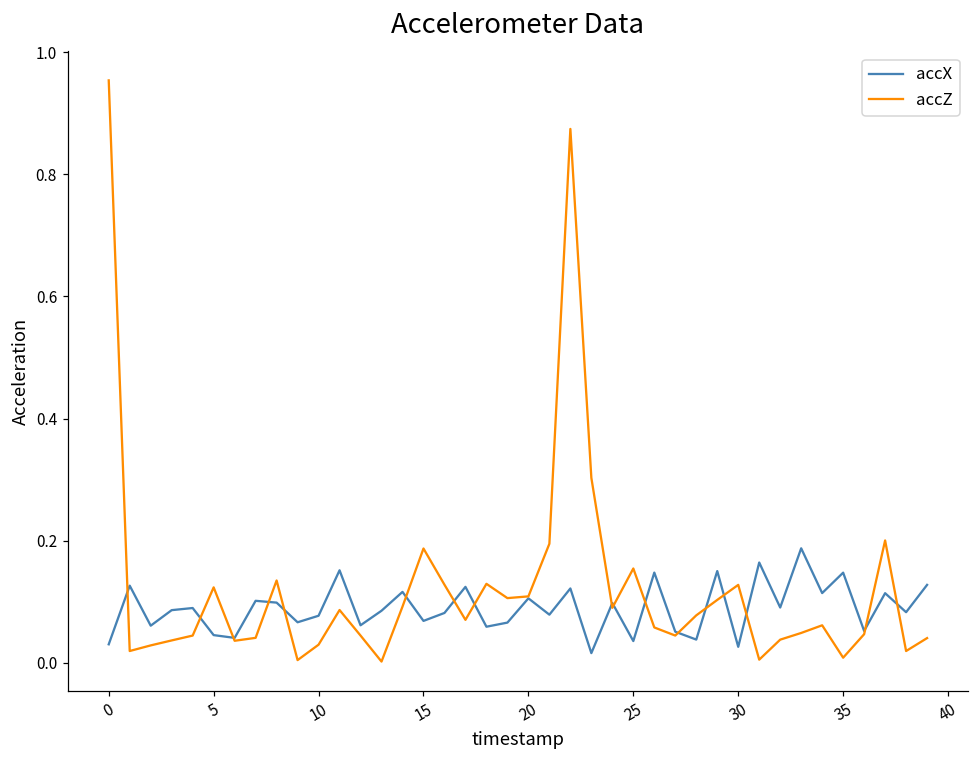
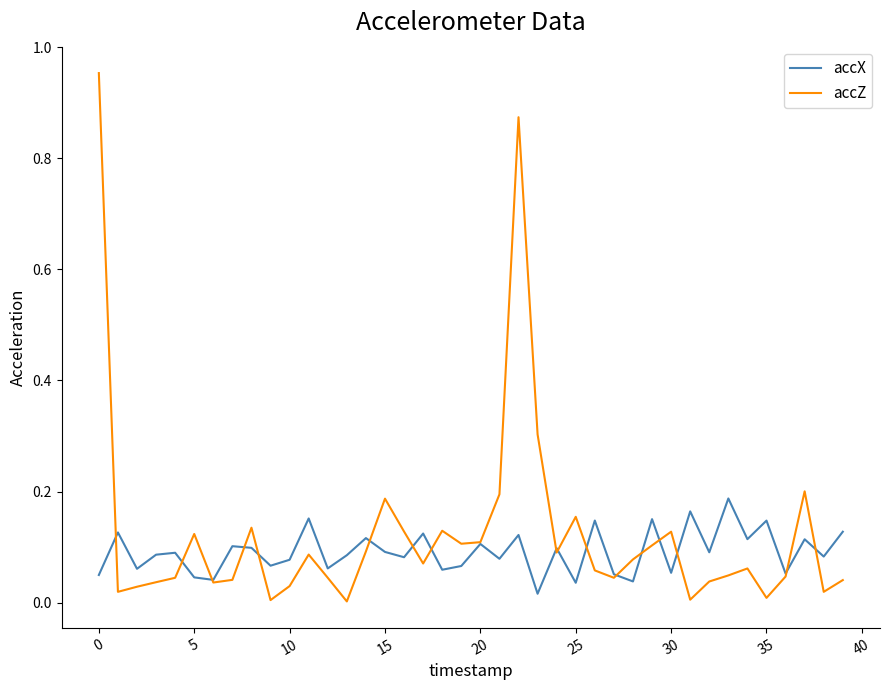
accX, 0: 0.03 -> 0.05
accX, 15: 0.07 -> 0.09
accX, 30: 0.03 -> 0.05
